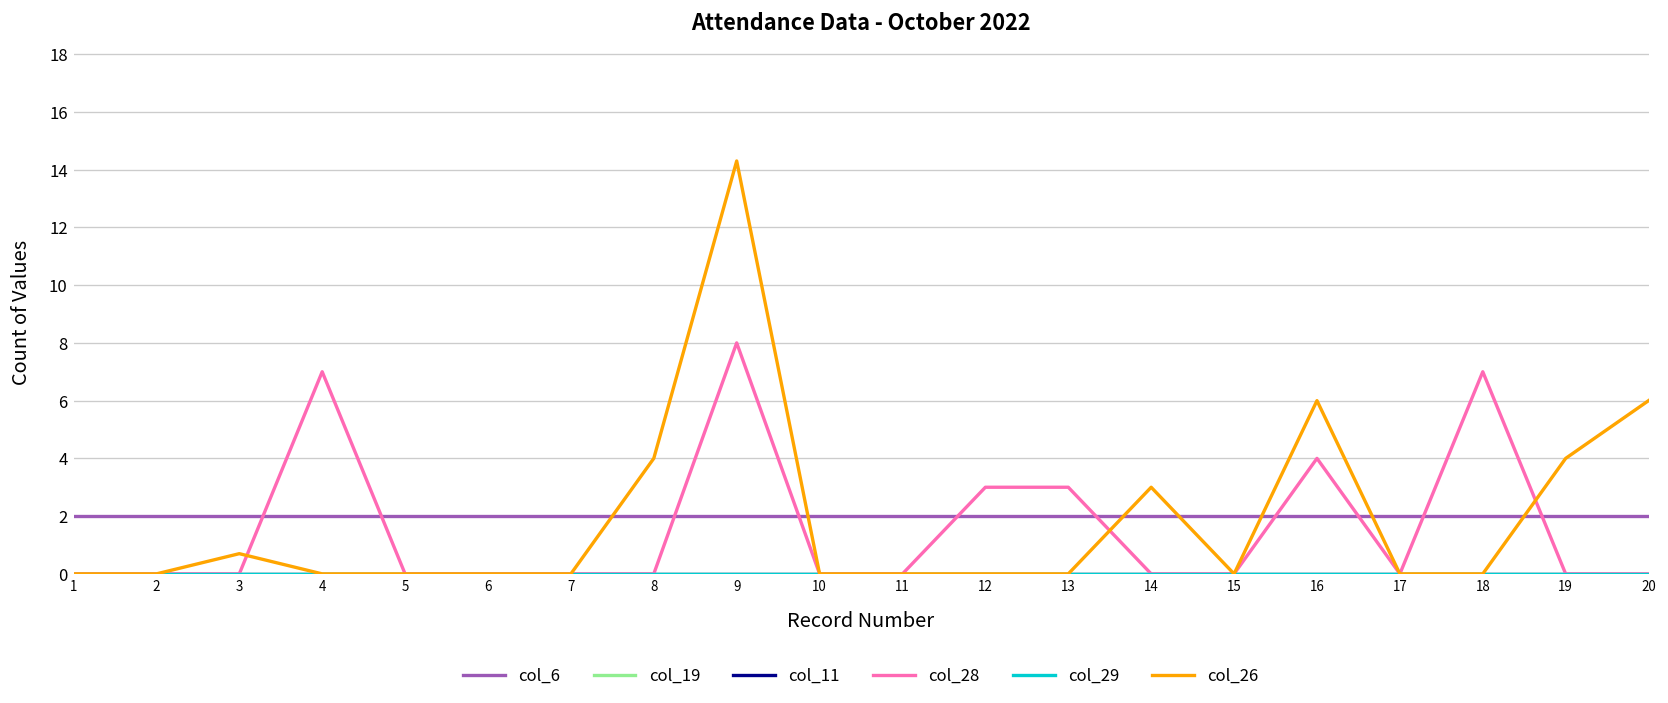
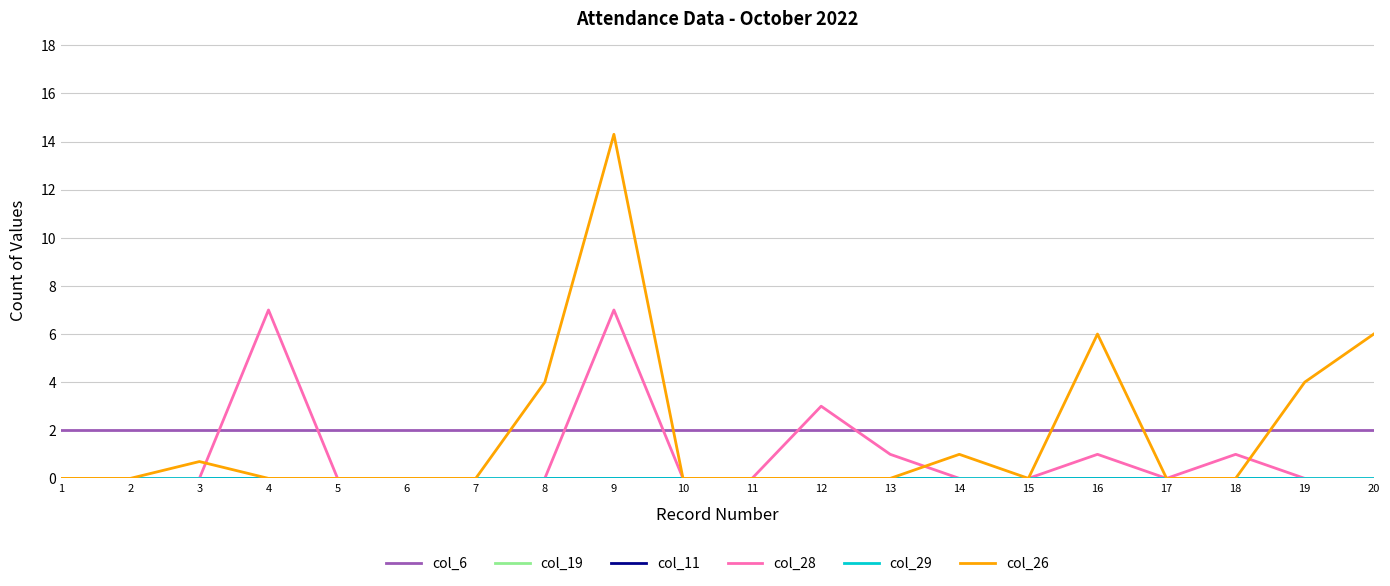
col_28, 9: 8 -> 7
col_28, 13: 3 -> 1
col_26, 14: 3 -> 1
col_28, 16: 4 -> 1
col_28, 18: 7 -> 1
